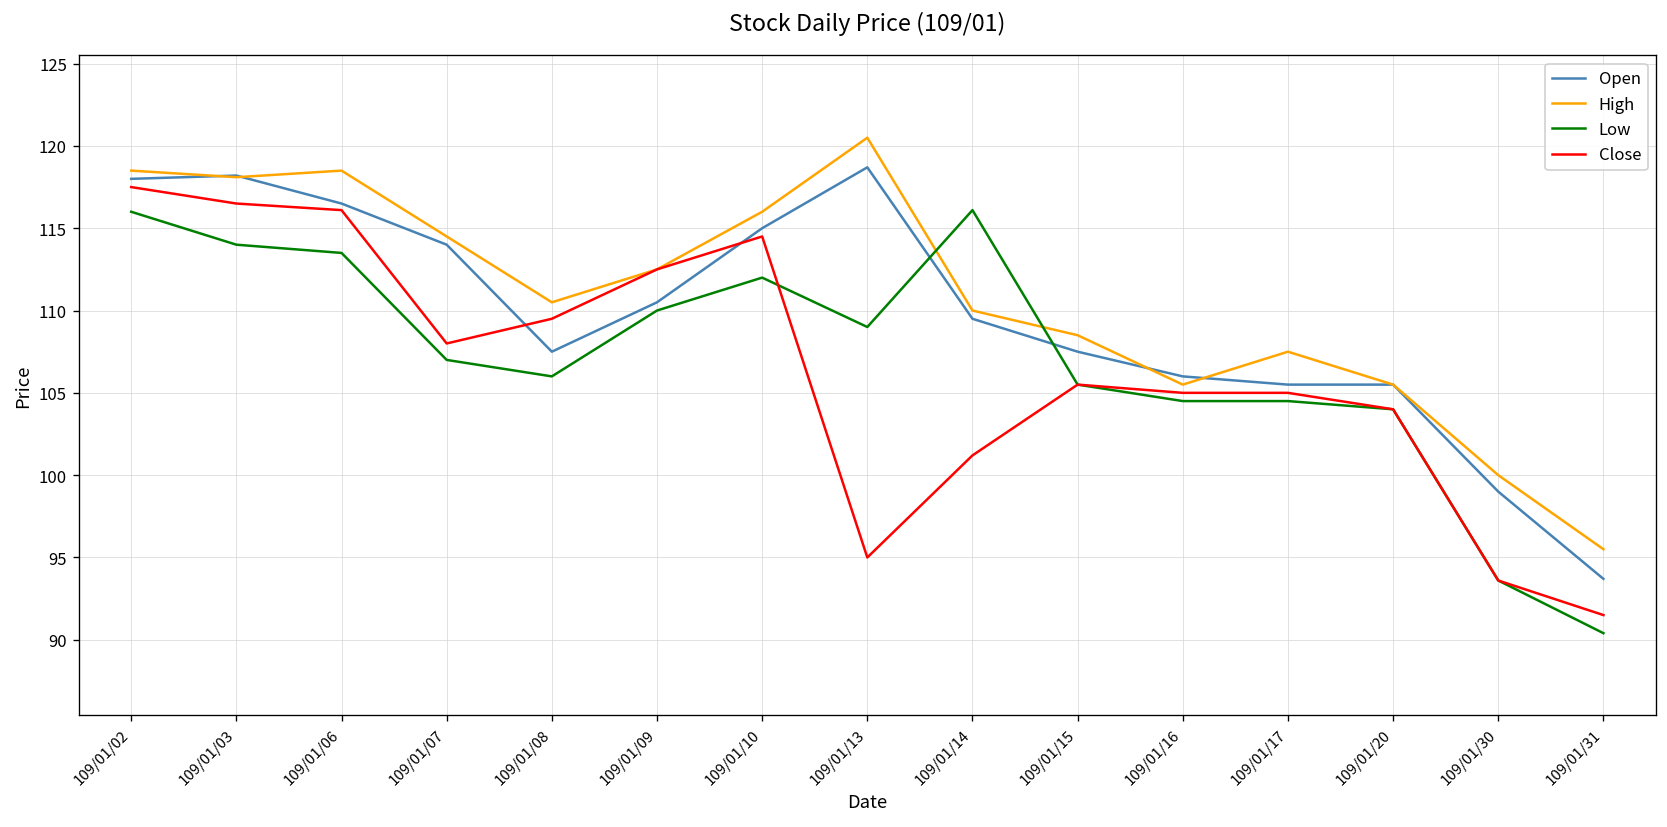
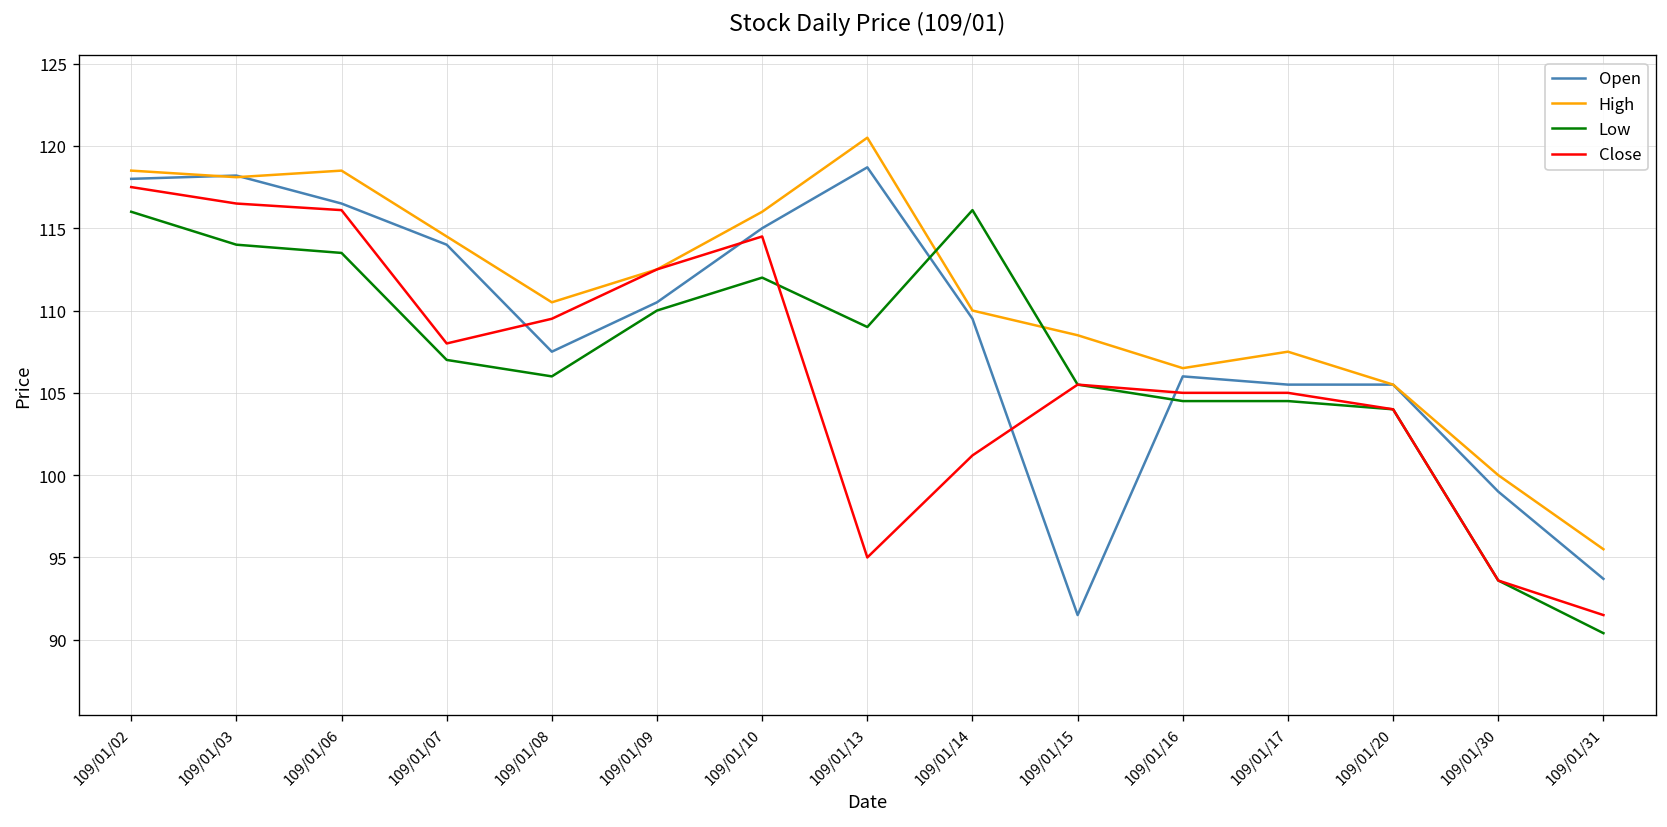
Open, 109/01/15: 107.5 -> 91.5
High, 109/01/16: 105.5 -> 106.5
